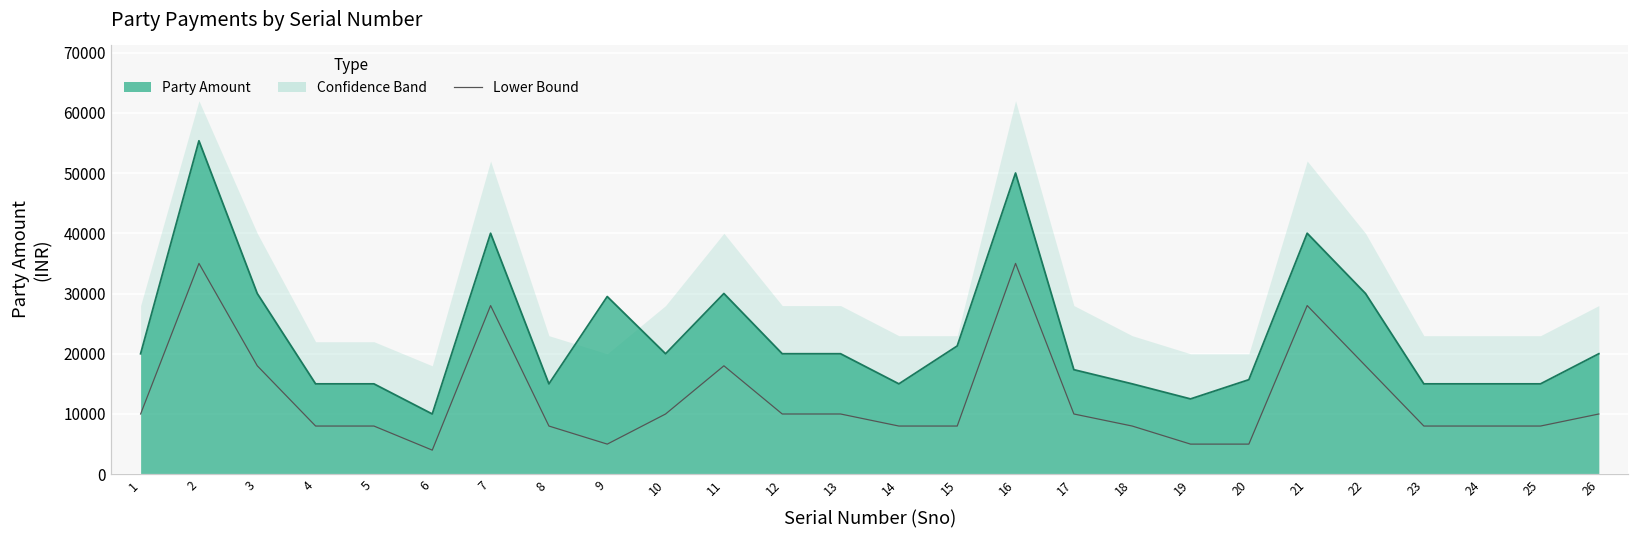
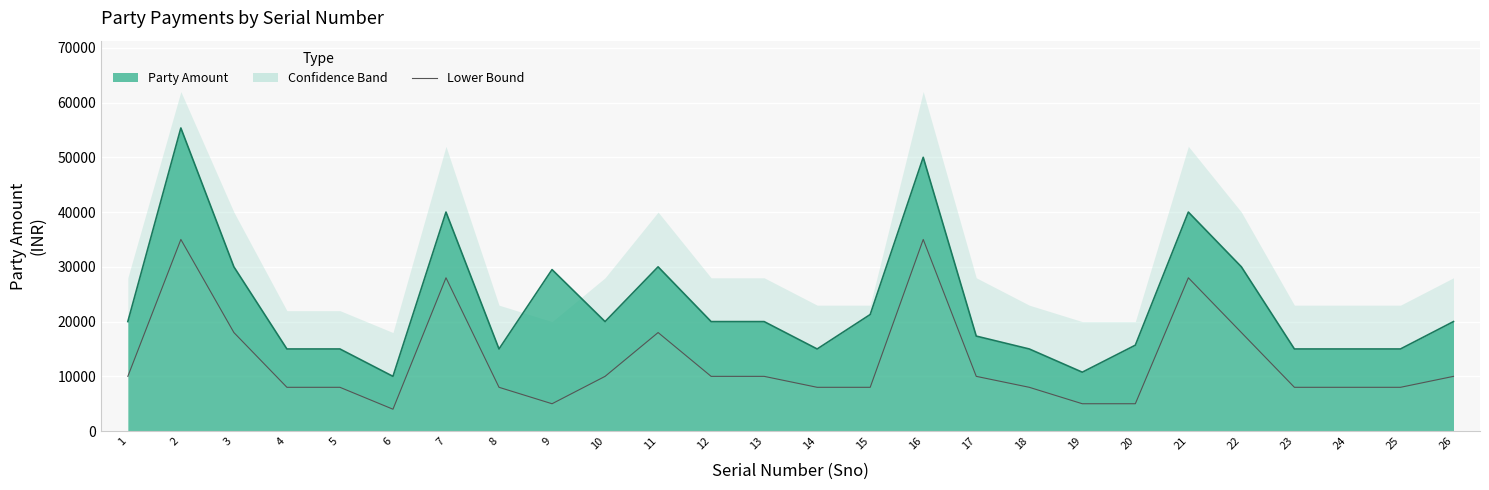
Party Amount, 19: 13000 -> 11000
